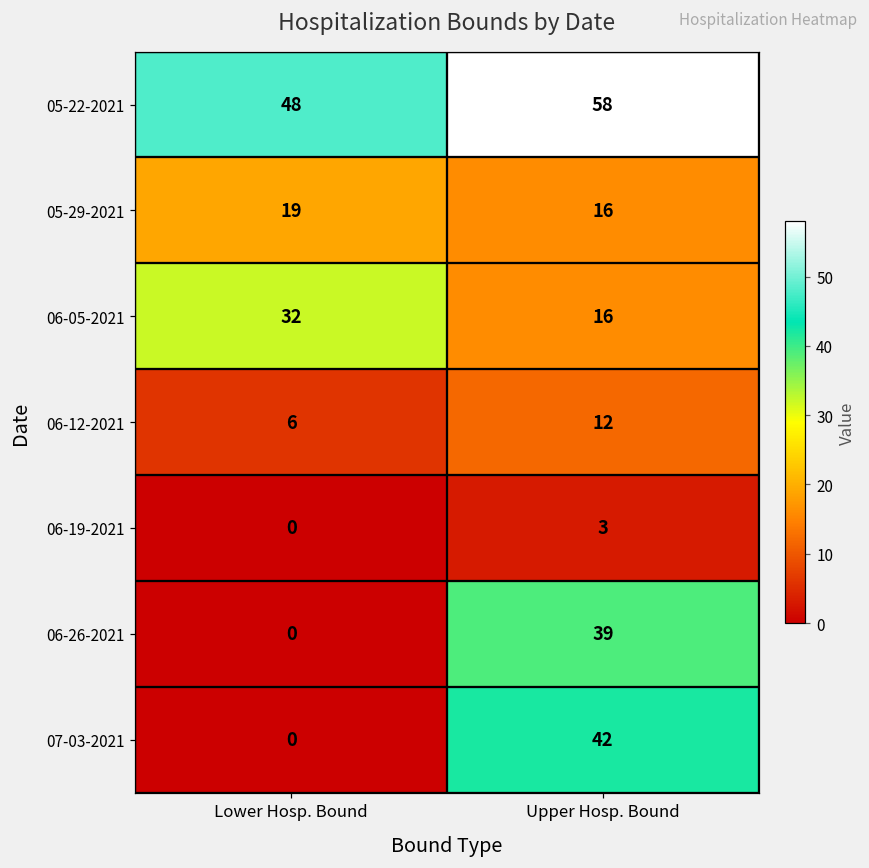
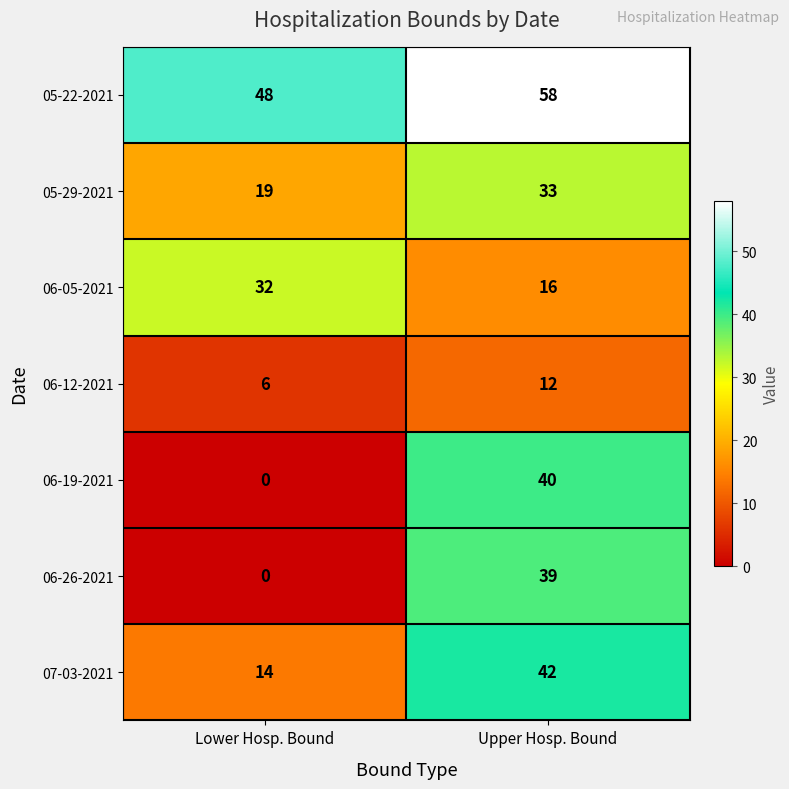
05-29-2021, Upper Hosp. Bound: 16 -> 33
06-19-2021, Upper Hosp. Bound: 3 -> 40
07-03-2021, Lower Hosp. Bound: 0 -> 14
